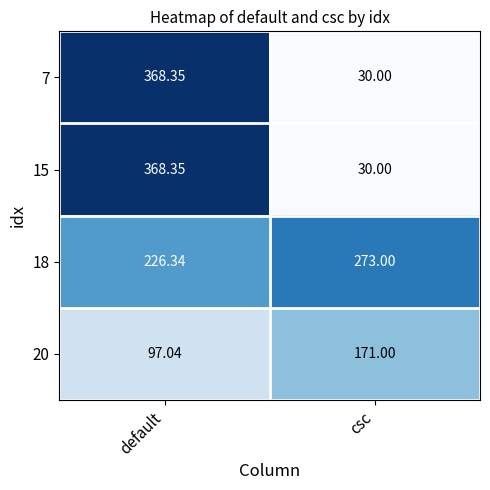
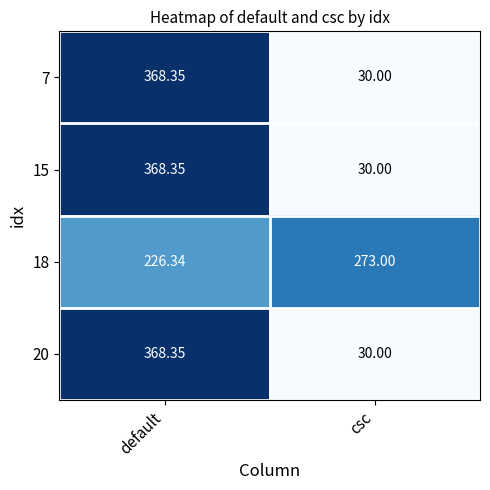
20, default: 97.04 -> 368.35
20, csc: 171.00 -> 30.00
